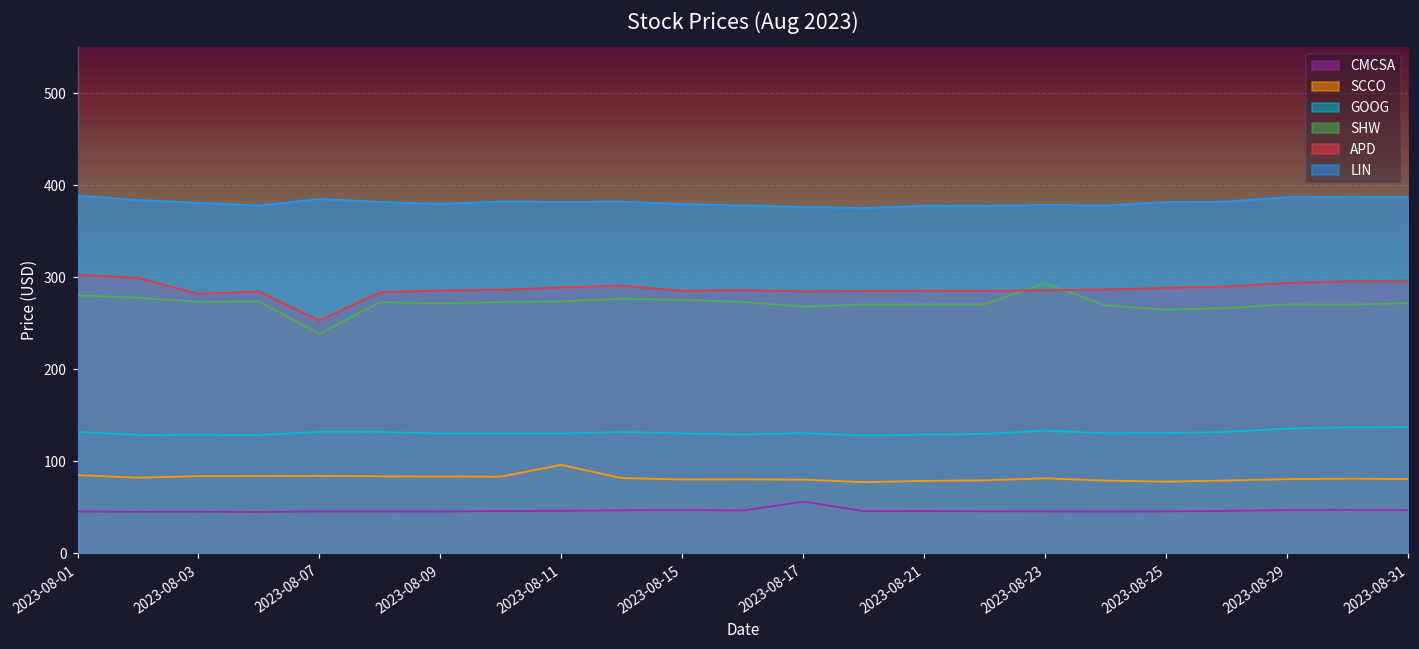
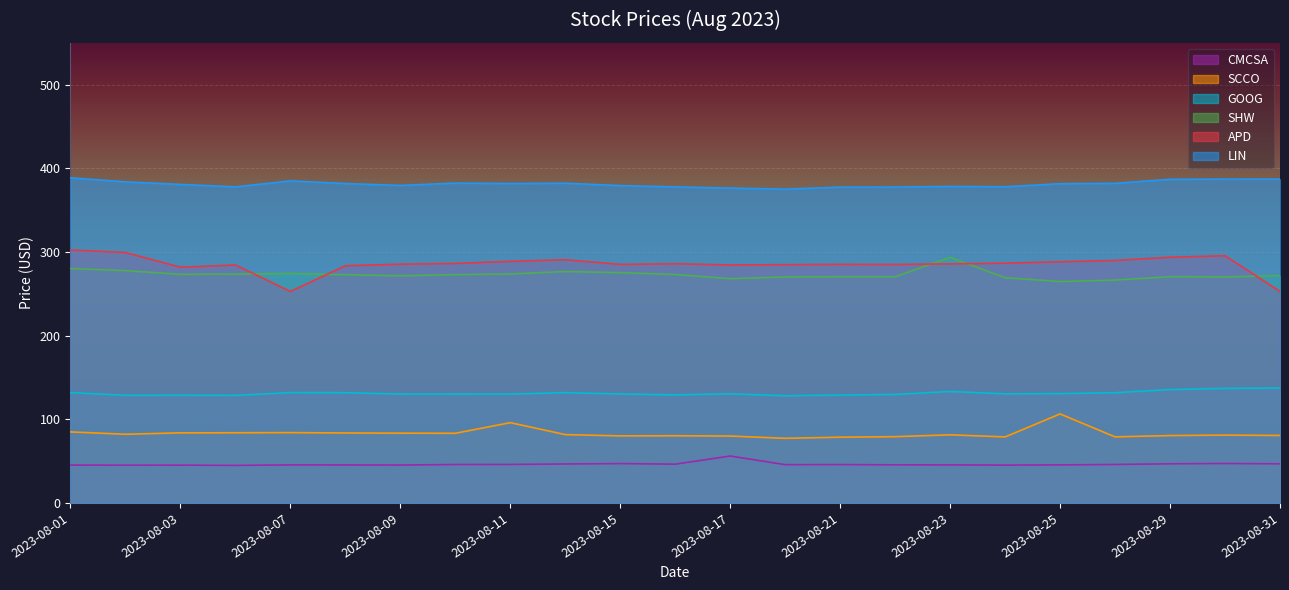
SHW, 2023-08-07: 240 -> 270
SCCO, 2023-08-25: 80 -> 110
APD, 2023-08-31: 300 -> 250
